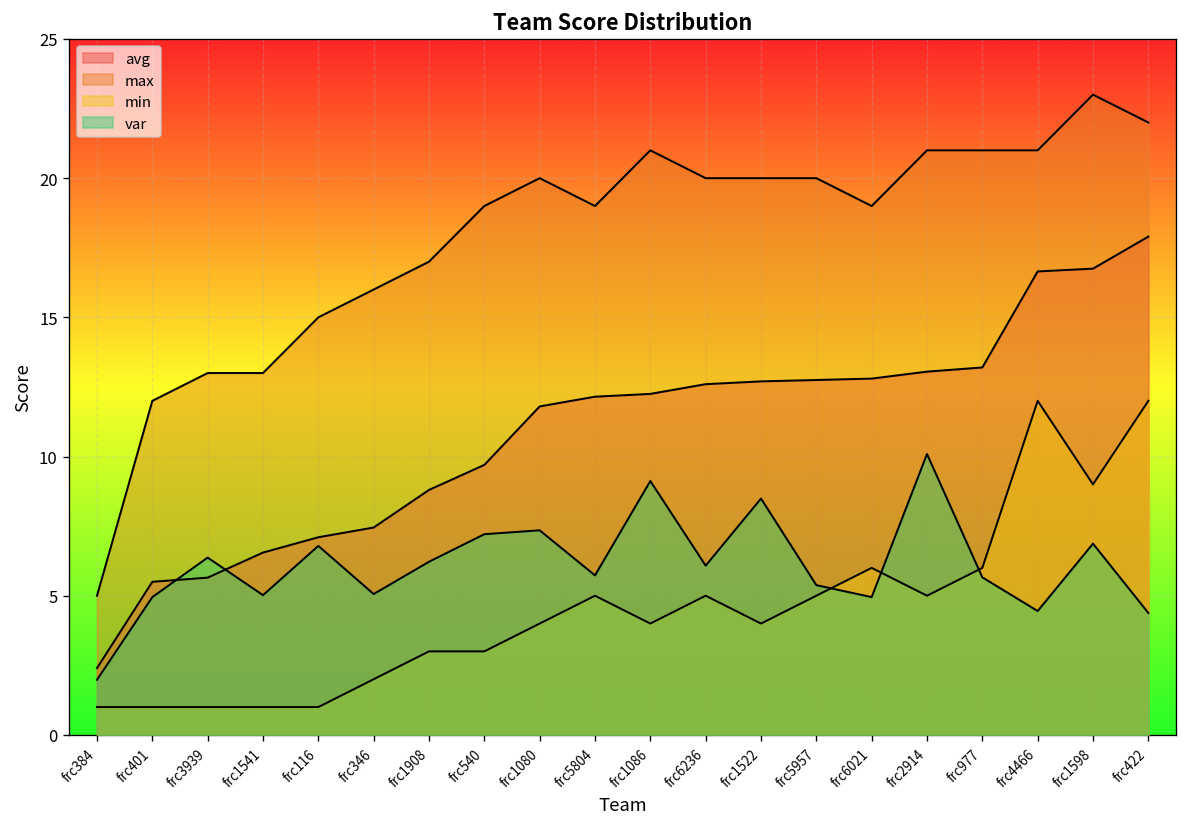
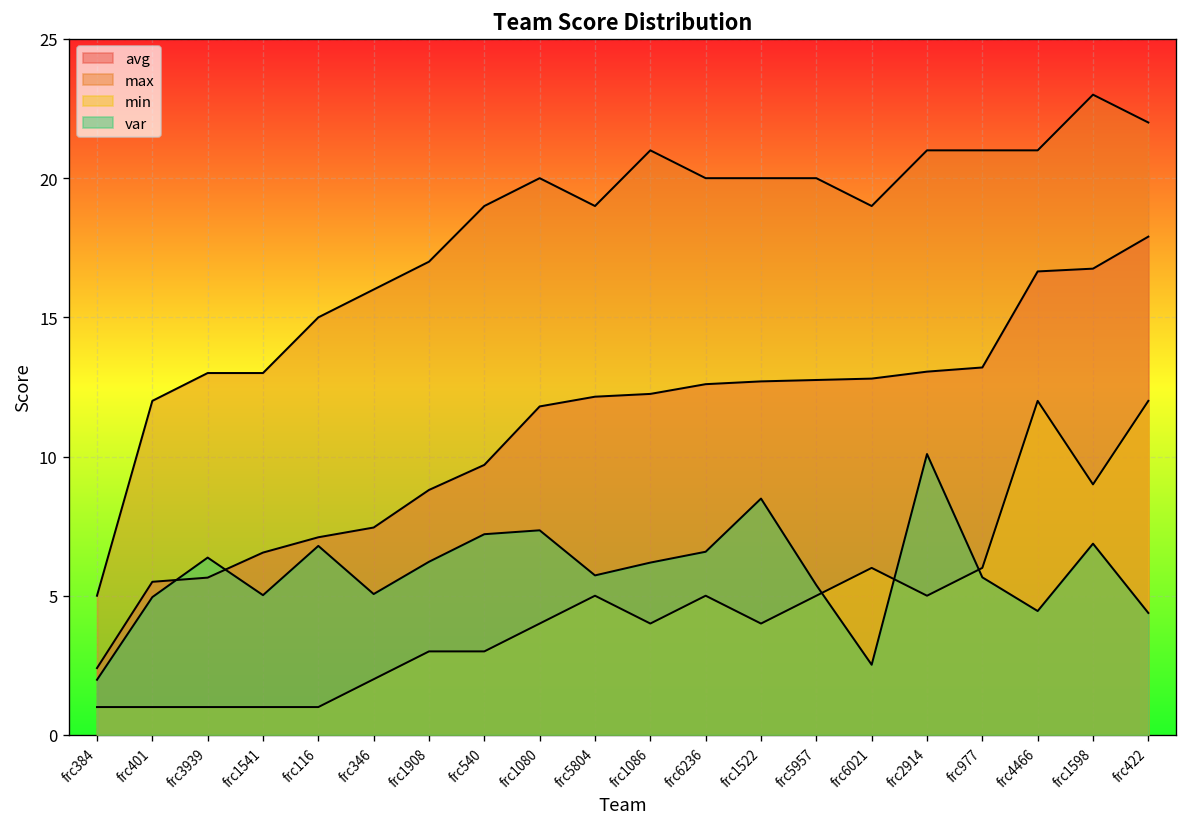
var, frc1086: 9.1 -> 6.2
var, frc6236: 6.1 -> 6.6
var, frc6021: 5.0 -> 2.5
